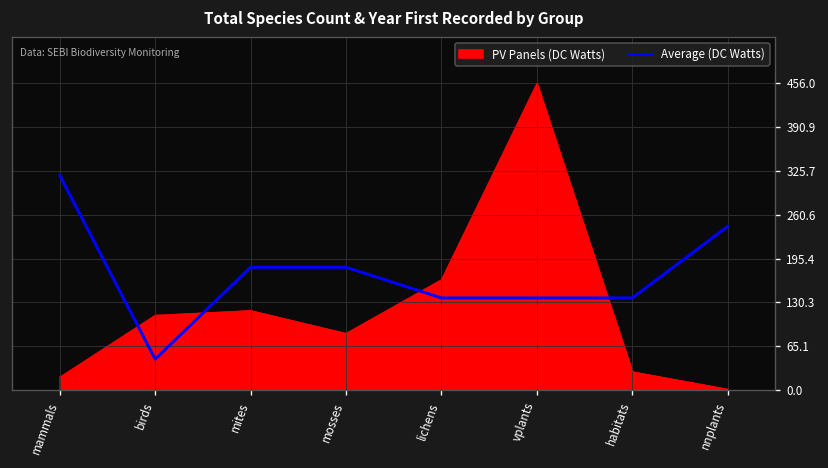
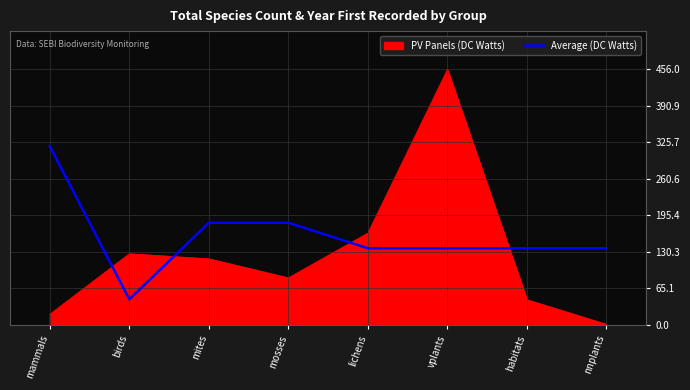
PV Panels (DC Watts), birds: 110 -> 130
PV Panels (DC Watts), habitats: 30 -> 50
Average (DC Watts), nnplants: 240 -> 140
